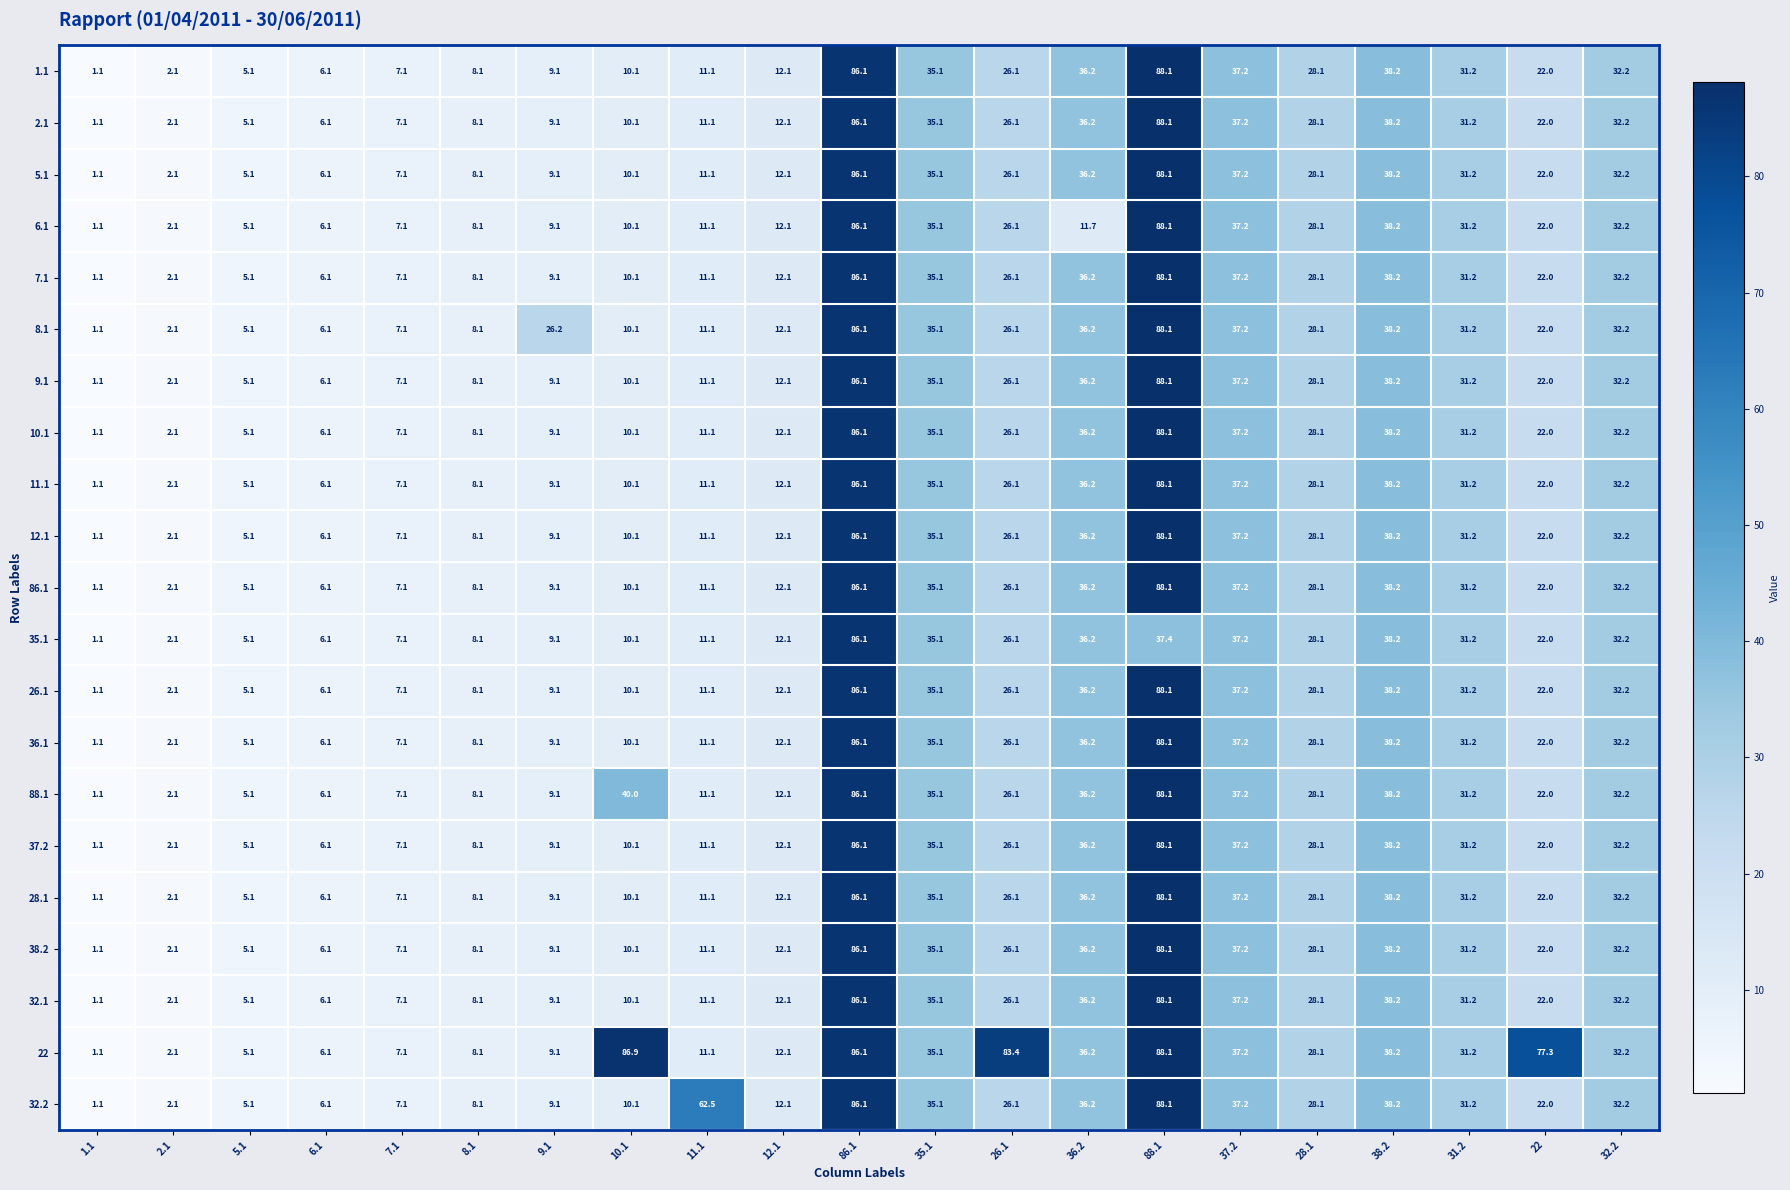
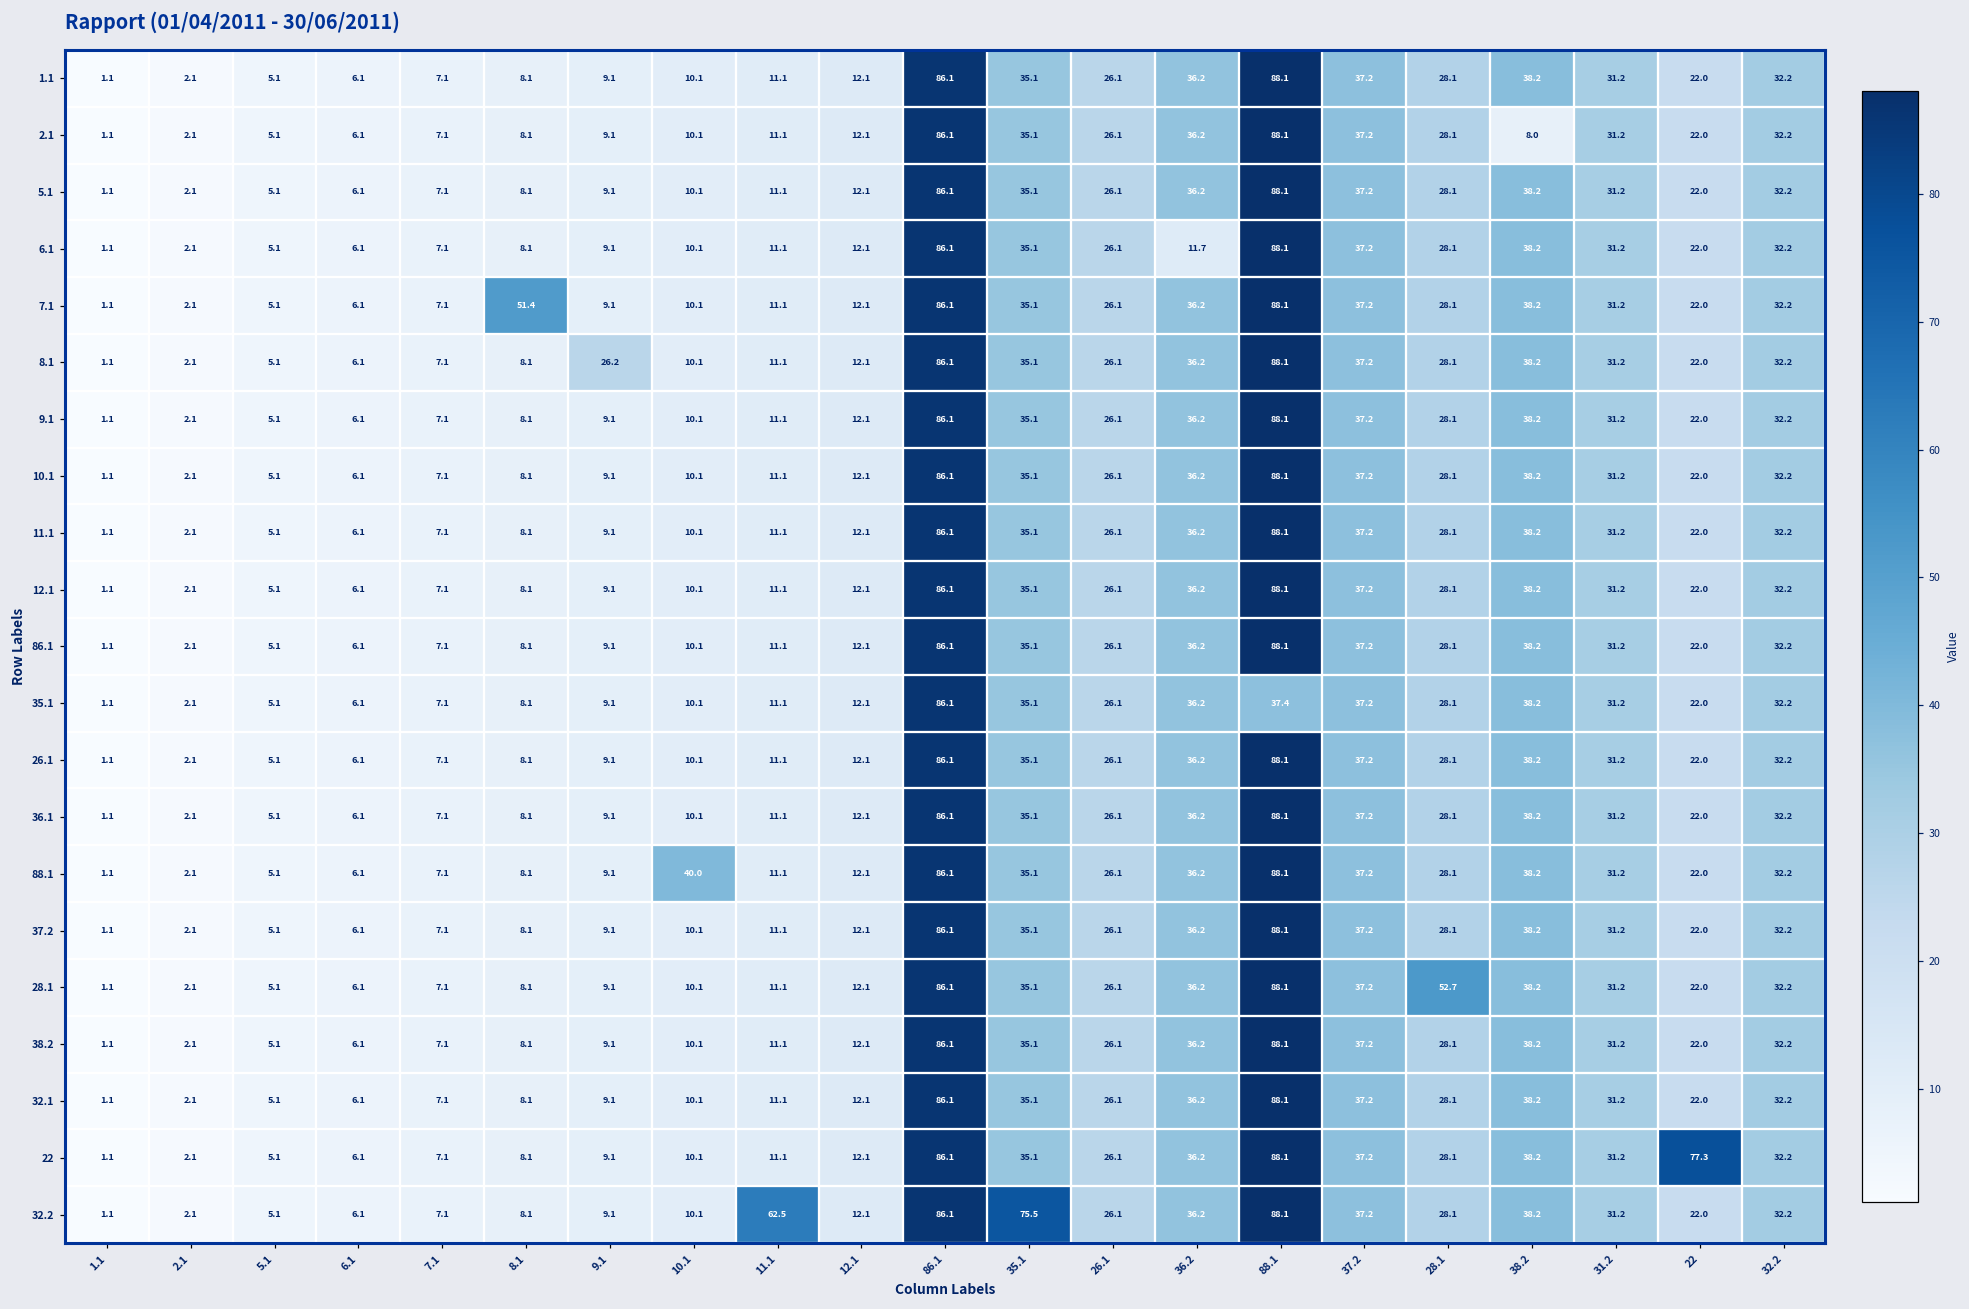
2.1, 38.2: 38.2 -> 8.0
7.1, 8.1: 8.1 -> 51.4
28.1, 28.1: 28.1 -> 52.7
22, 10.1: 86.9 -> 10.1
22, 26.1: 83.4 -> 26.1
32.2, 35.1: 35.1 -> 75.5
